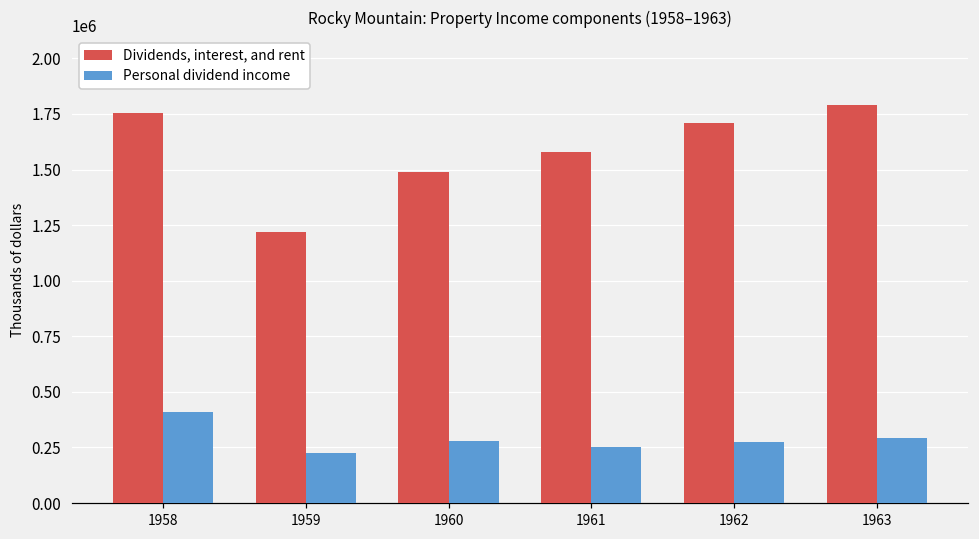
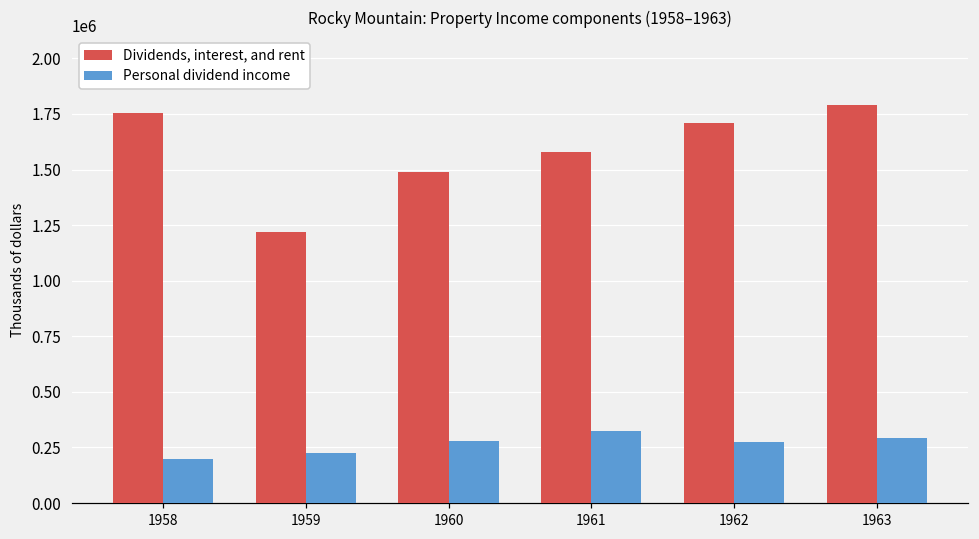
Personal dividend income, 1958: 410000 -> 200000
Personal dividend income, 1961: 250000 -> 320000
